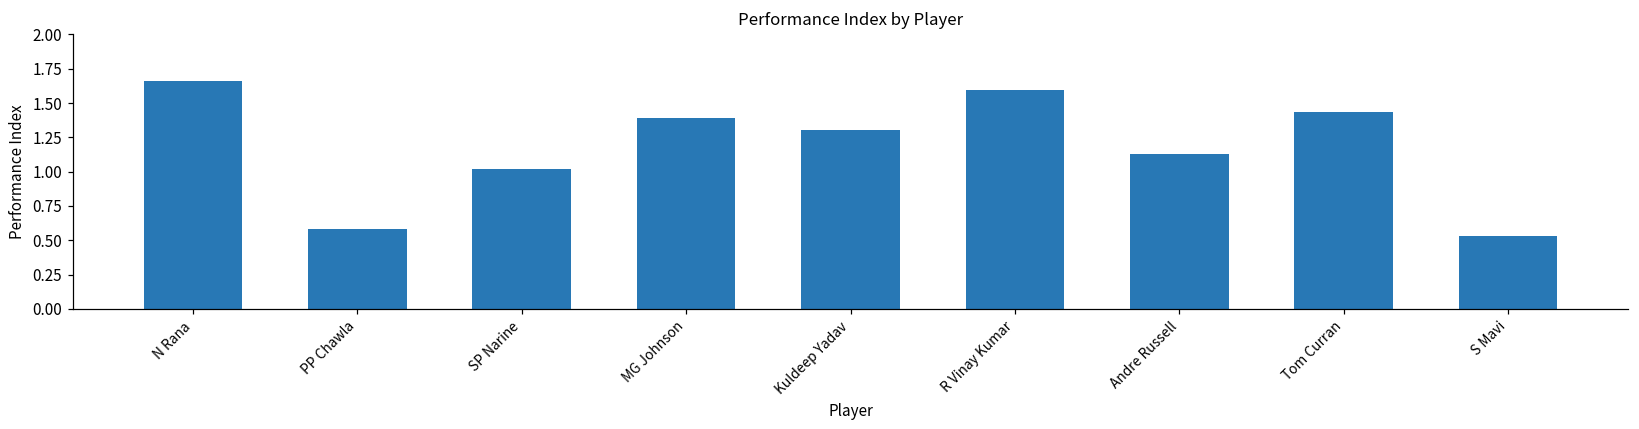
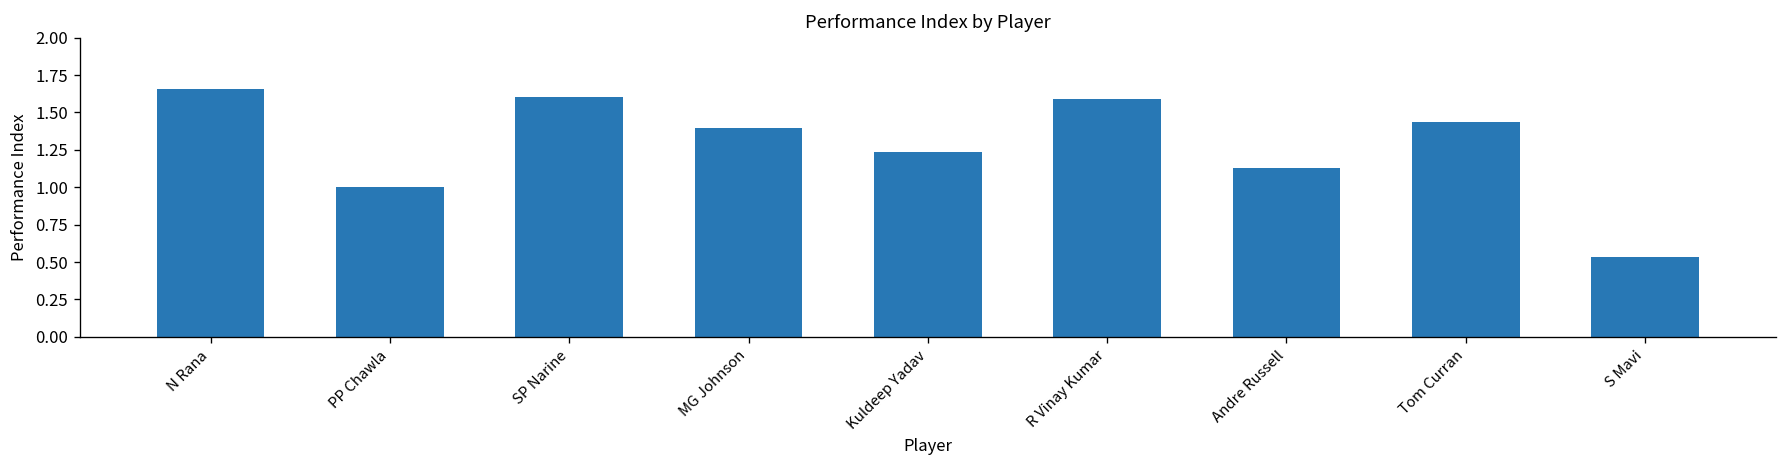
PP Chawla: 0.58 -> 1.00
SP Narine: 1.02 -> 1.60
Kuldeep Yadav: 1.30 -> 1.23
